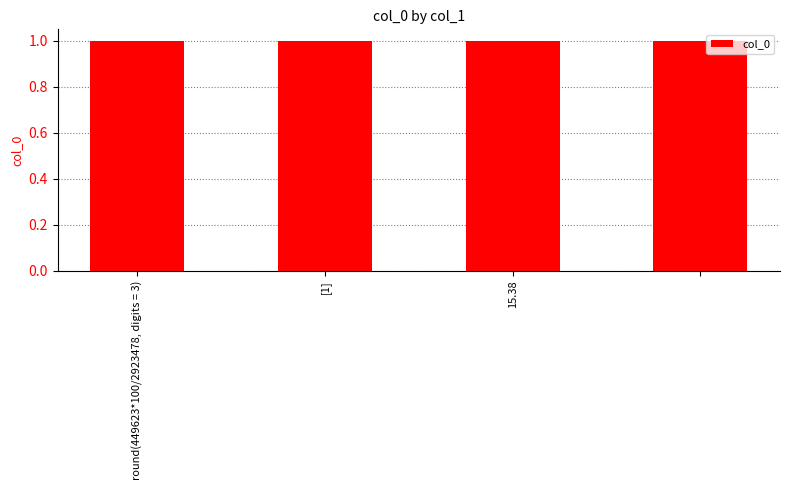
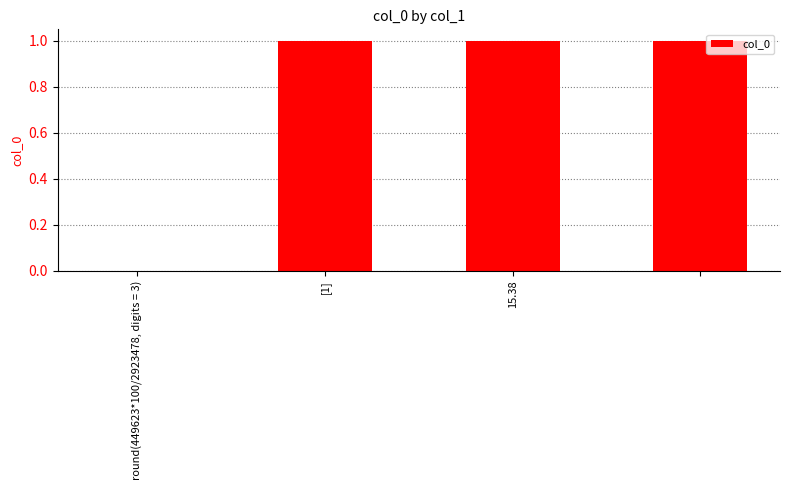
round(449623*100/2923478, digits = 3): 1 -> 0
